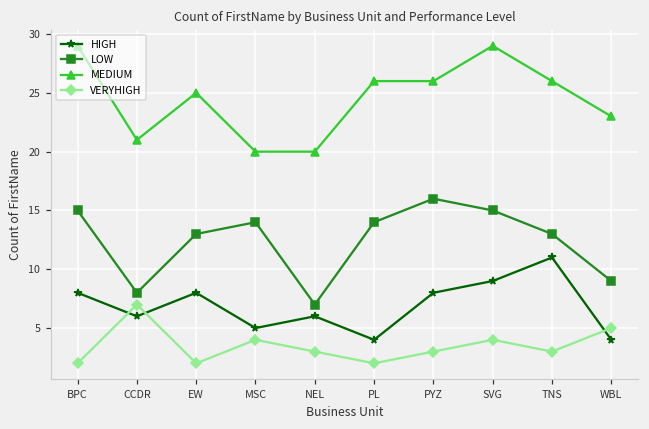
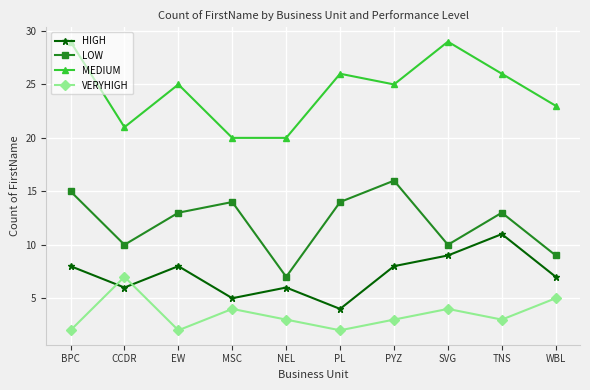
LOW, CCDR: 8 -> 10
MEDIUM, PYZ: 26 -> 25
LOW, SVG: 15 -> 10
HIGH, WBL: 4 -> 7
